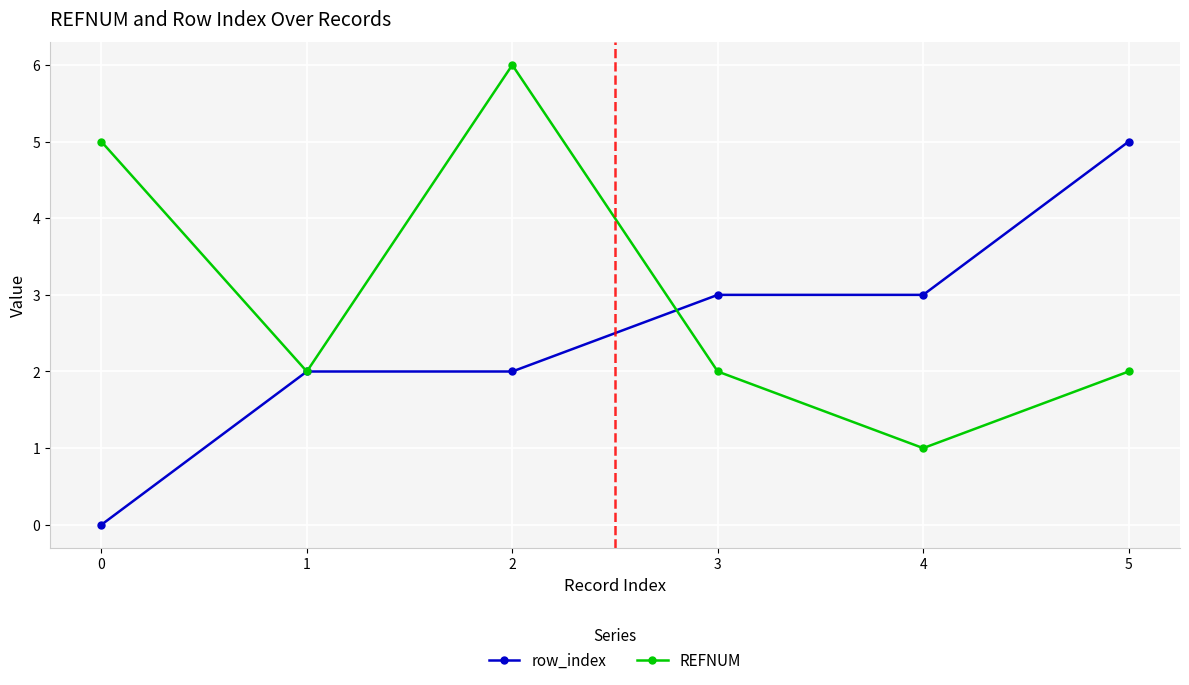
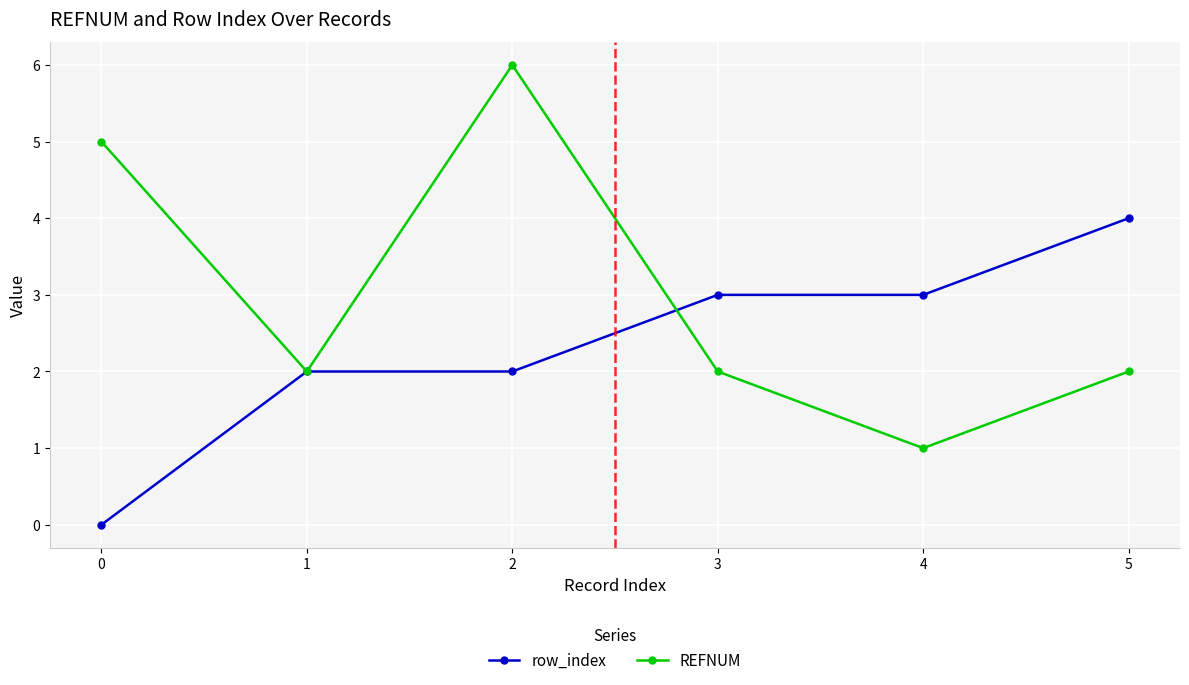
row_index, 5: 5 -> 4
